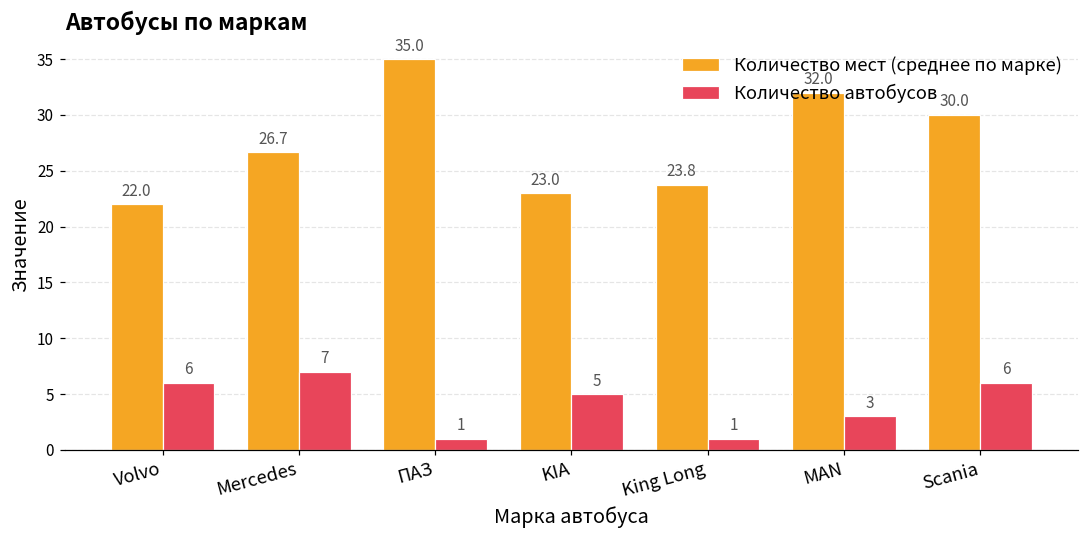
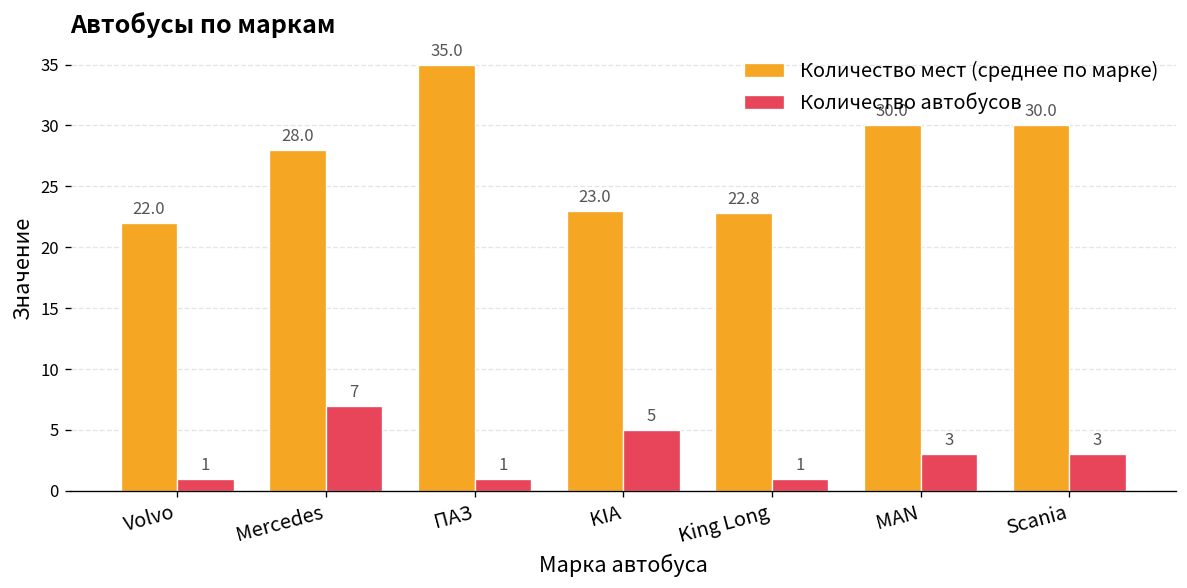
Количество автобусов, Volvo: 6 -> 1
Количество мест (среднее по марке), Mercedes: 26.7 -> 28.0
Количество мест (среднее по марке), King Long: 23.8 -> 22.8
Количество мест (среднее по марке), MAN: 32.0 -> 30.0
Количество автобусов, Scania: 6 -> 3
